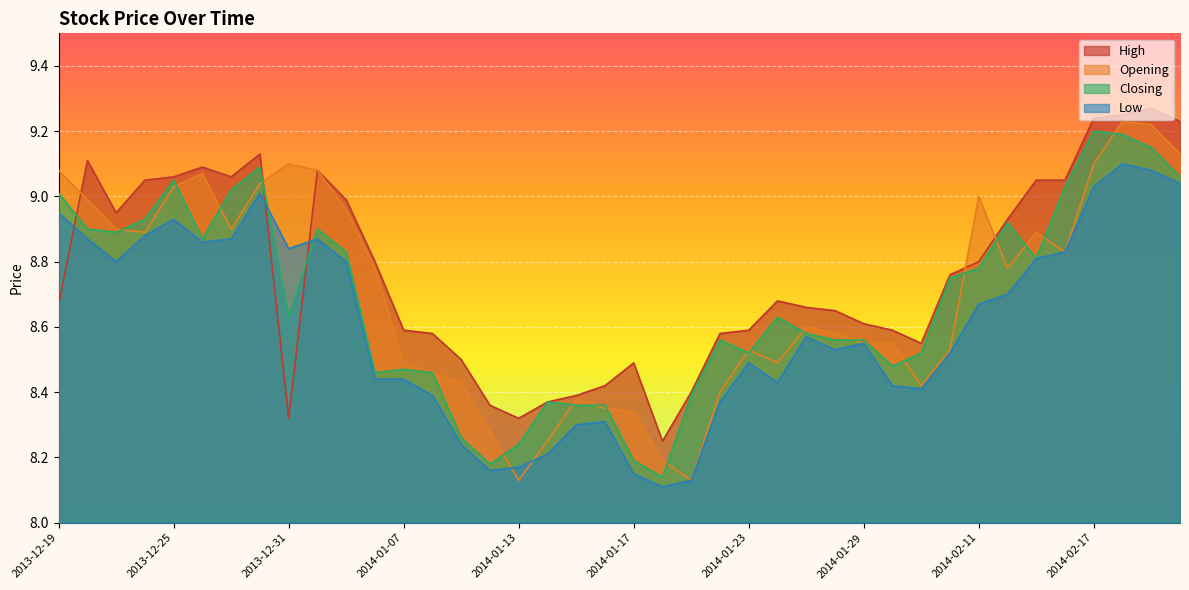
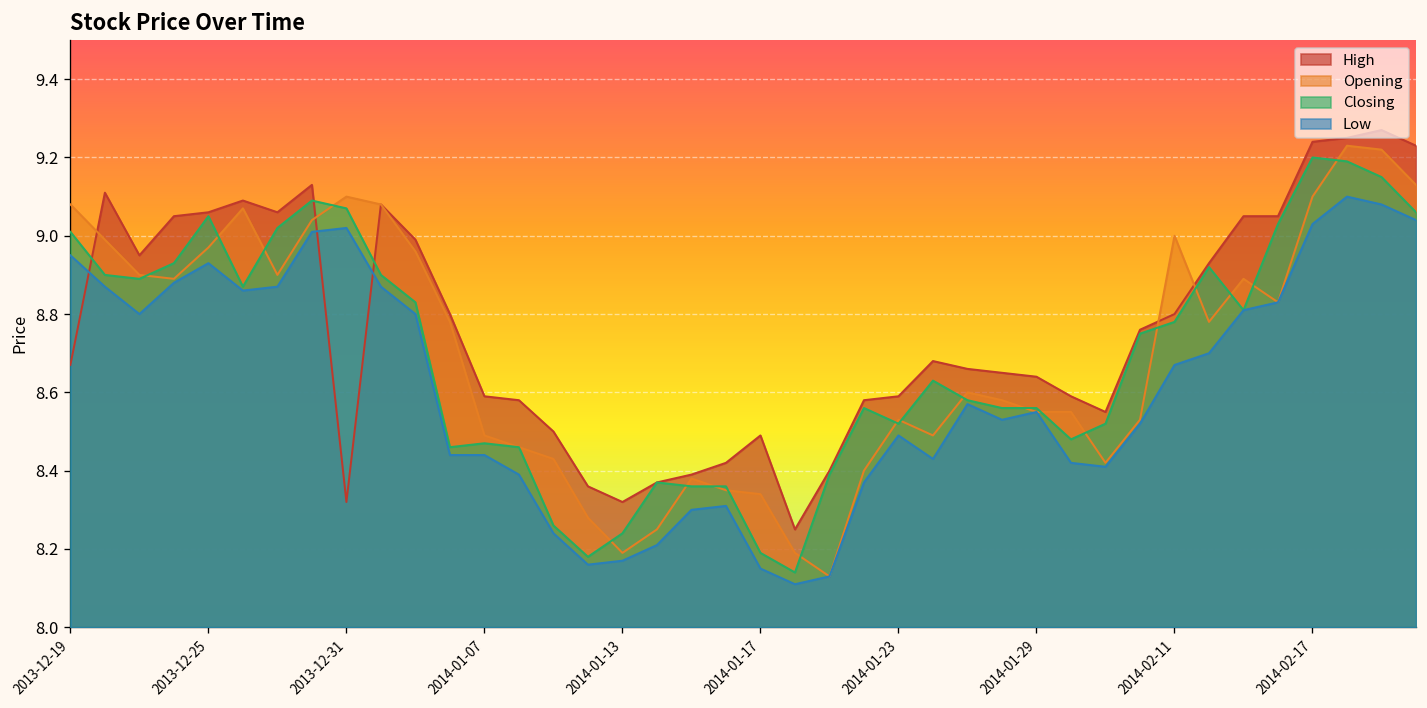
Opening, 2013-12-25: 9.03 -> 8.97
Closing, 2013-12-31: 8.63 -> 9.07
Low, 2013-12-31: 8.84 -> 9.02
Opening, 2014-01-13: 8.13 -> 8.19
High, 2014-01-29: 8.61 -> 8.64
